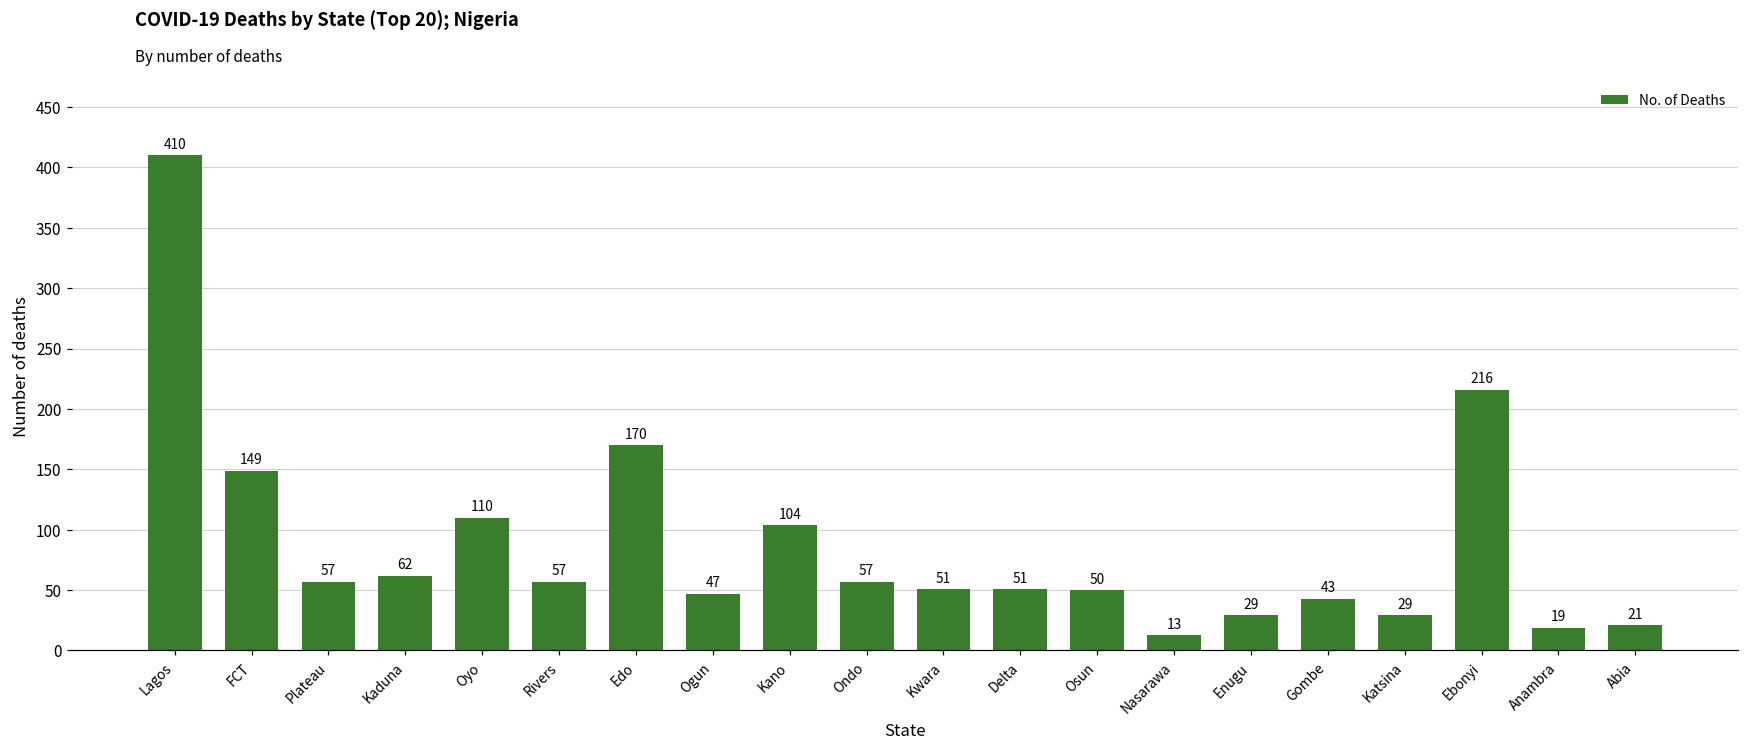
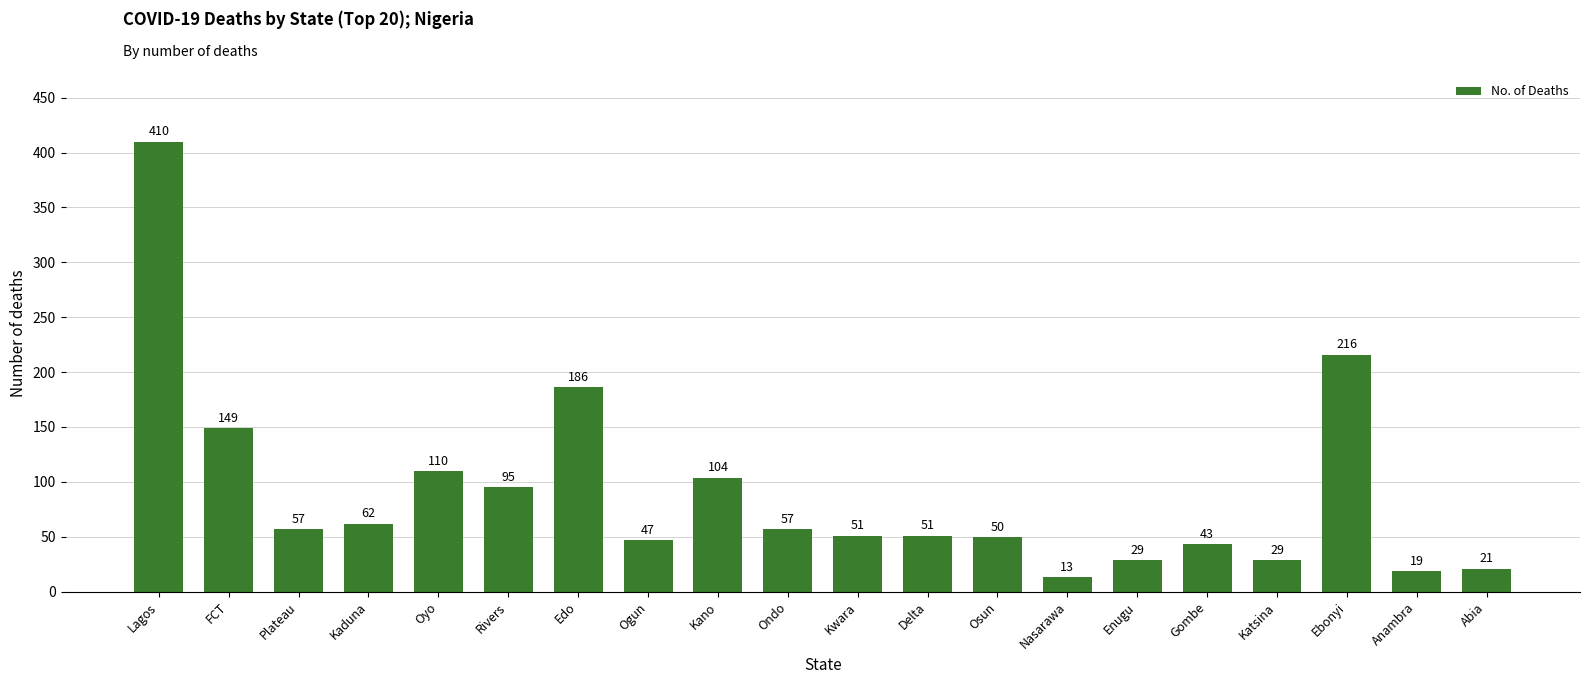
Rivers: 57 -> 95
Edo: 170 -> 186
